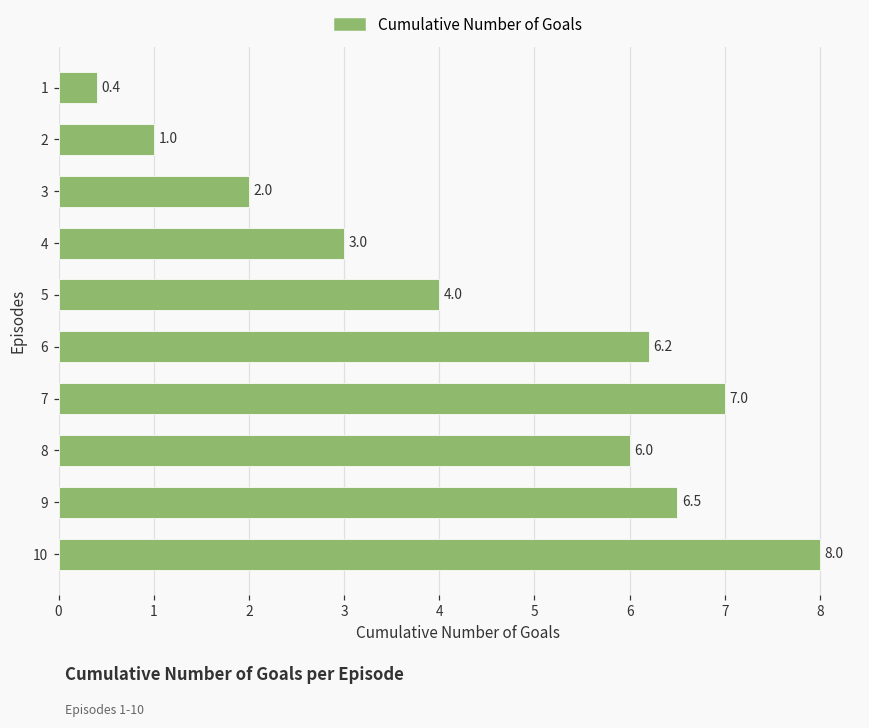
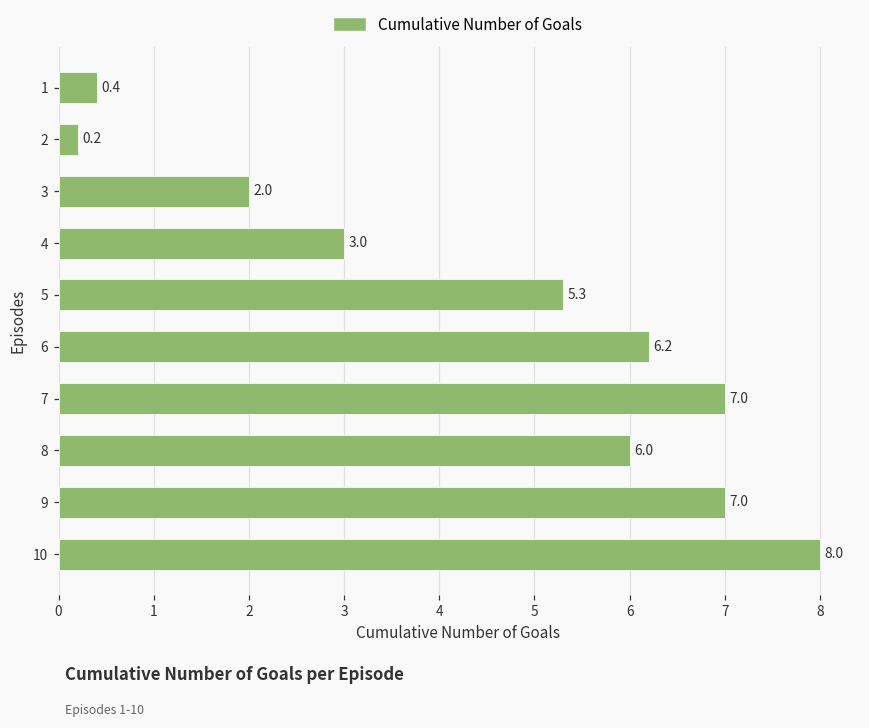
2: 1.0 -> 0.2
5: 4.0 -> 5.3
9: 6.5 -> 7.0
